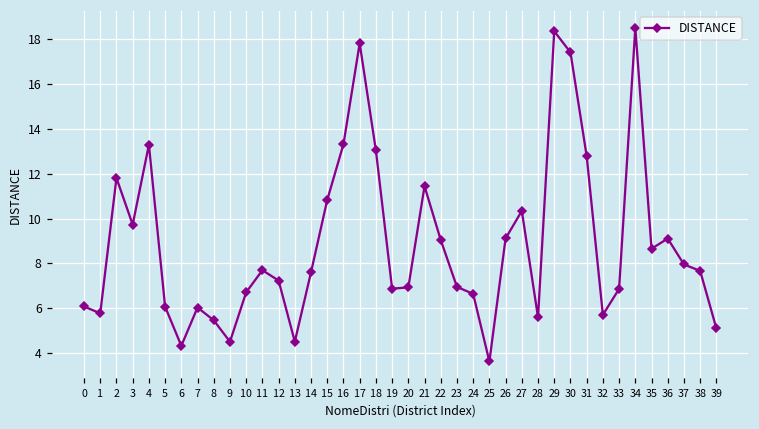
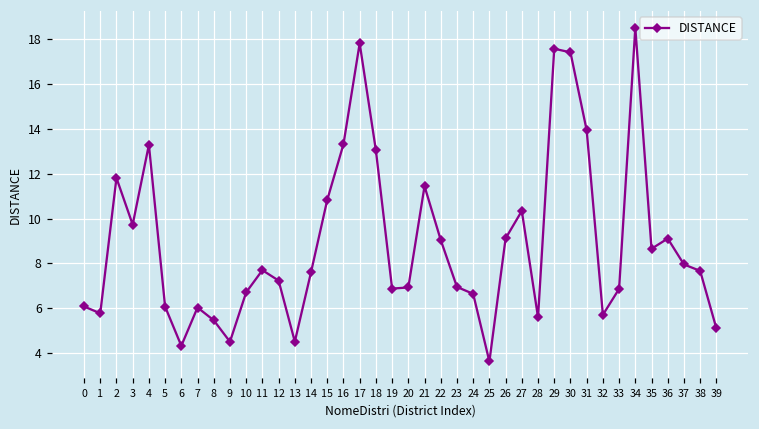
29: 18.4 -> 17.6
31: 12.8 -> 13.9
